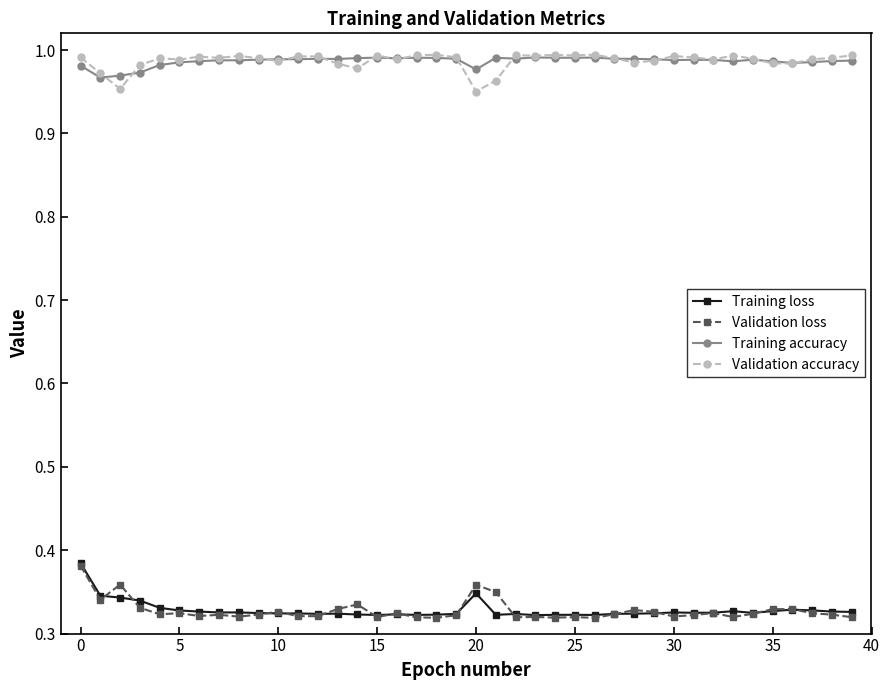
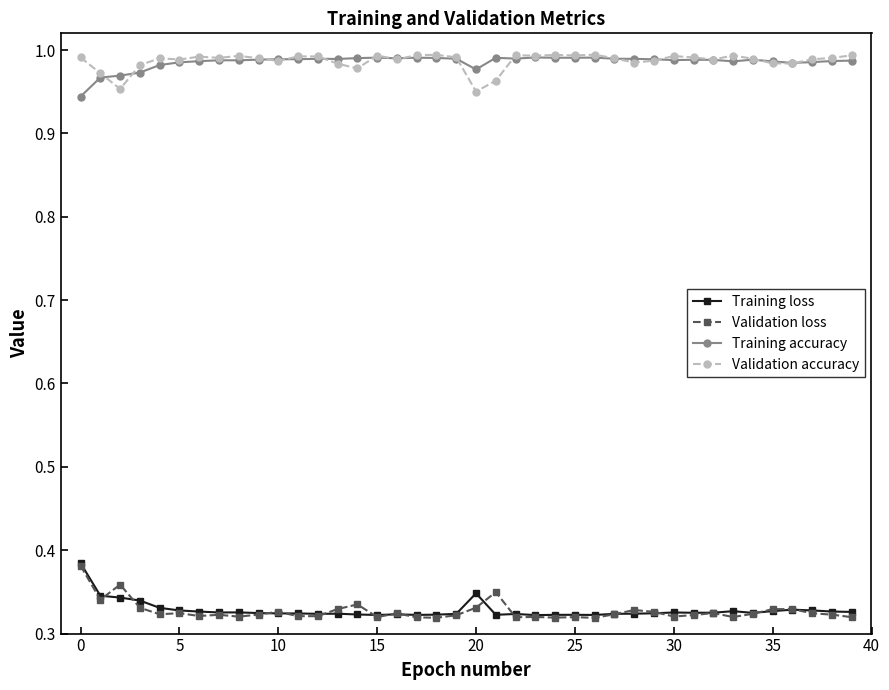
Training accuracy, 0: 0.98 -> 0.94
Validation loss, 20: 0.36 -> 0.33
